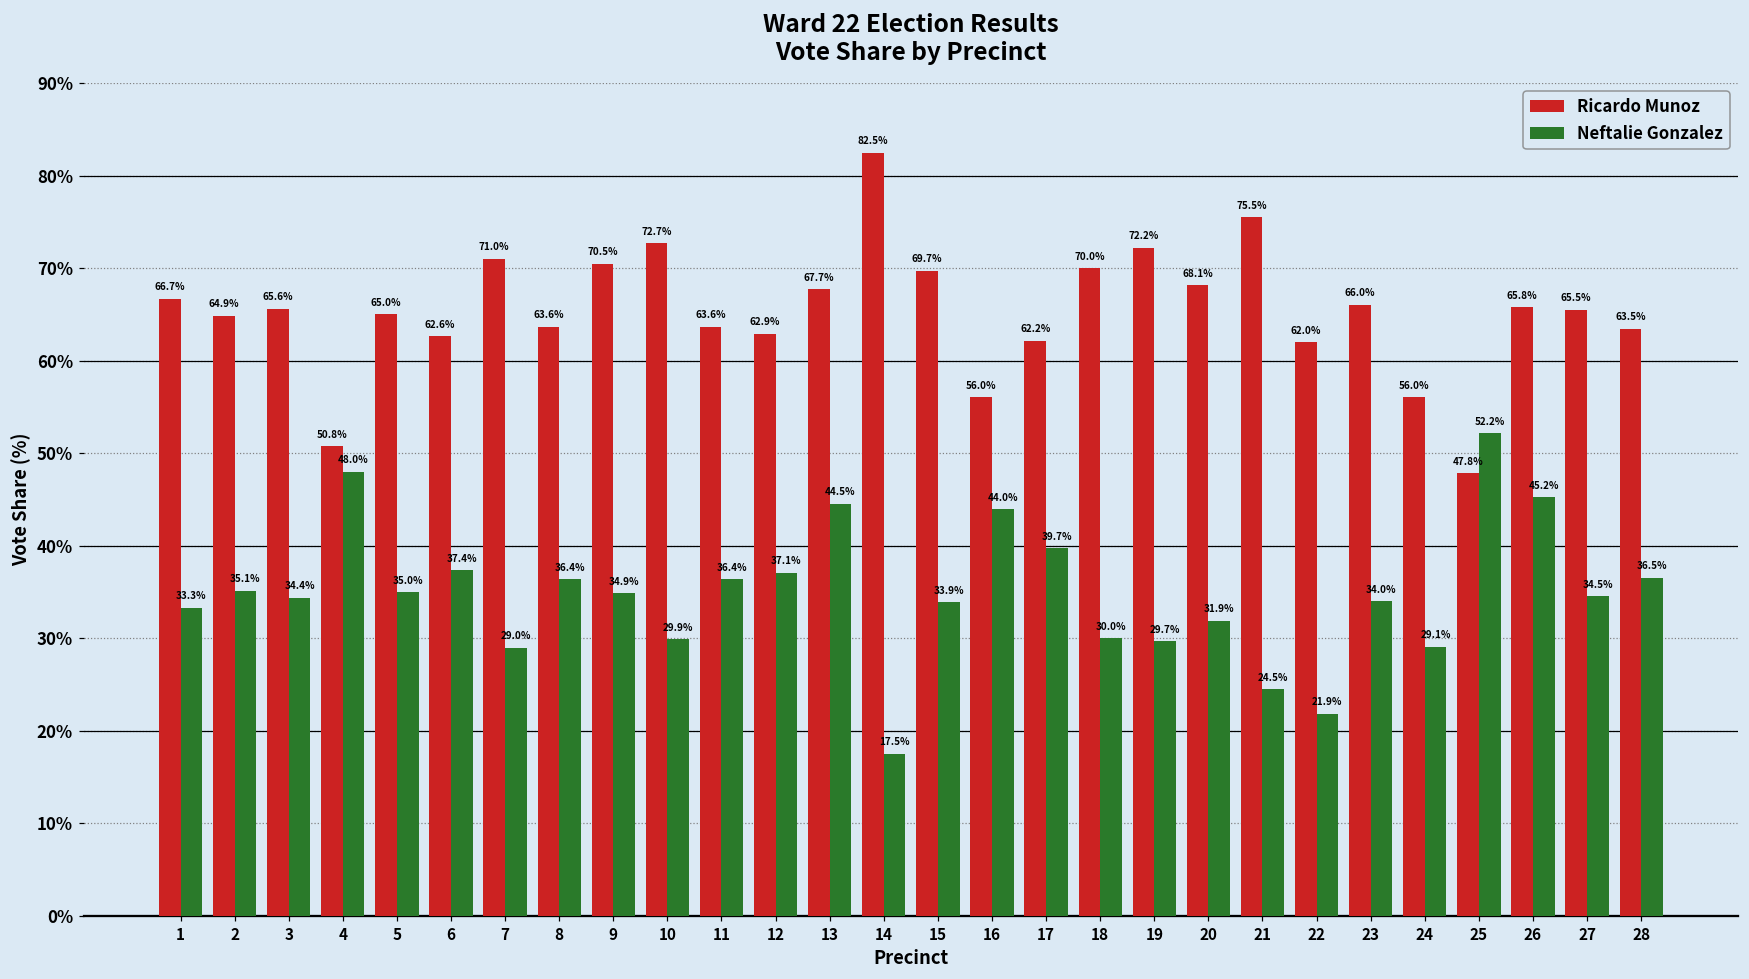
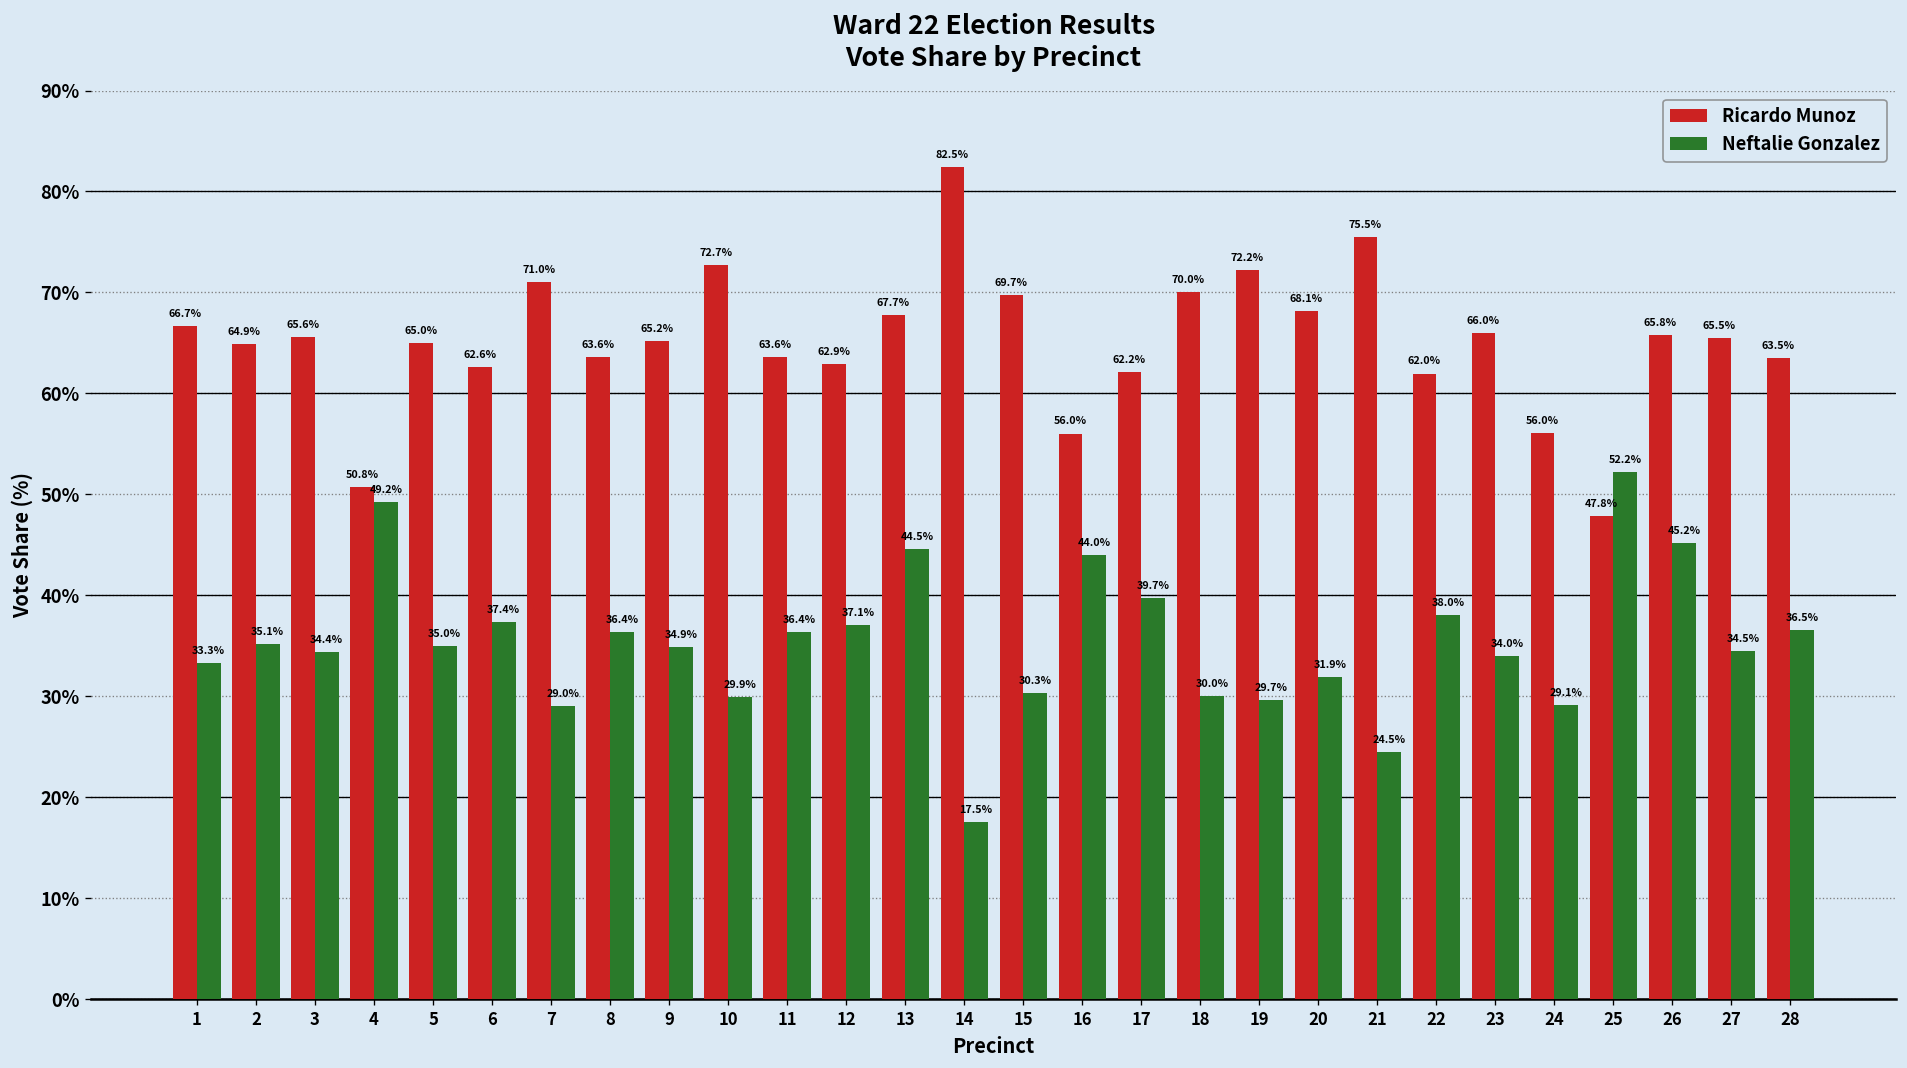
Neftalie Gonzalez, 4: 48.0% -> 49.2%
Ricardo Munoz, 9: 70.5% -> 65.2%
Neftalie Gonzalez, 15: 33.9% -> 30.3%
Neftalie Gonzalez, 22: 21.9% -> 38.0%
